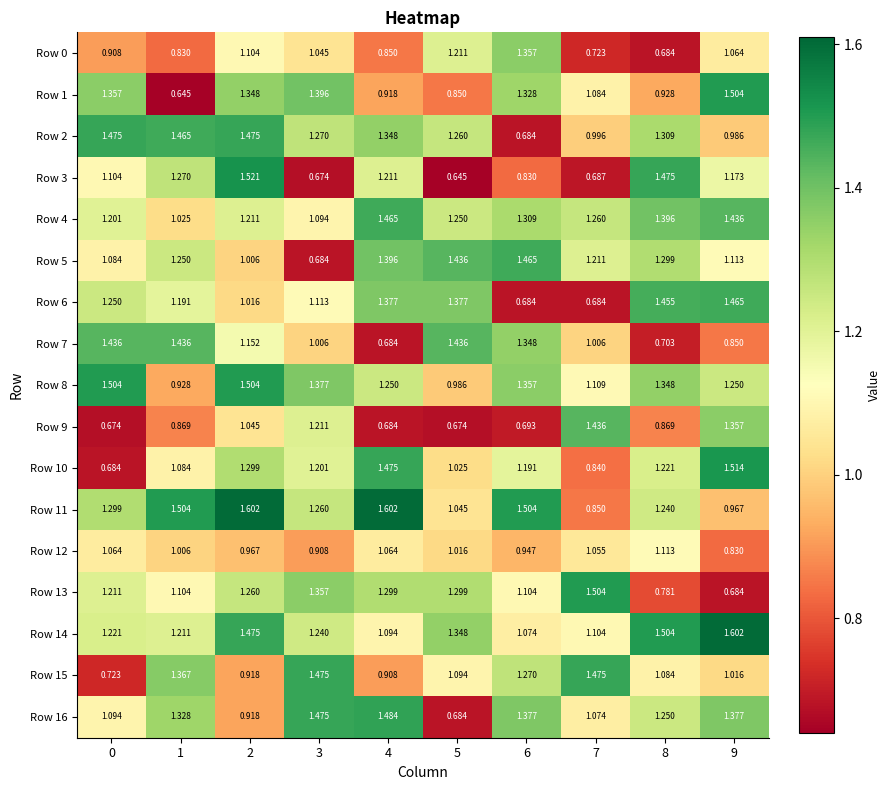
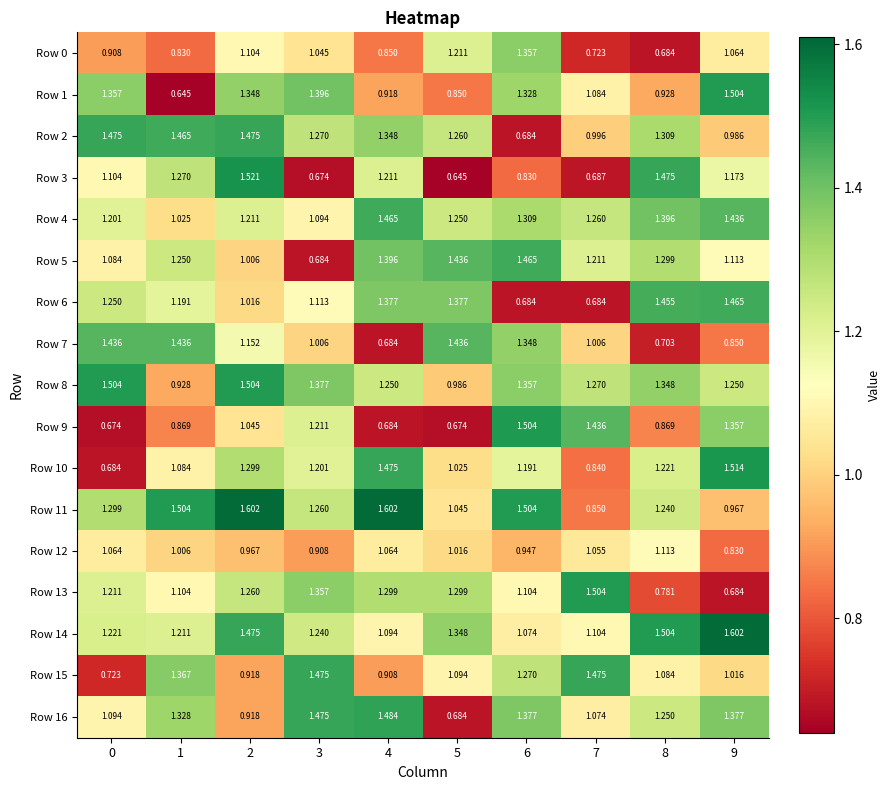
Row 8, 7: 1.109 -> 1.270
Row 9, 6: 0.693 -> 1.504
